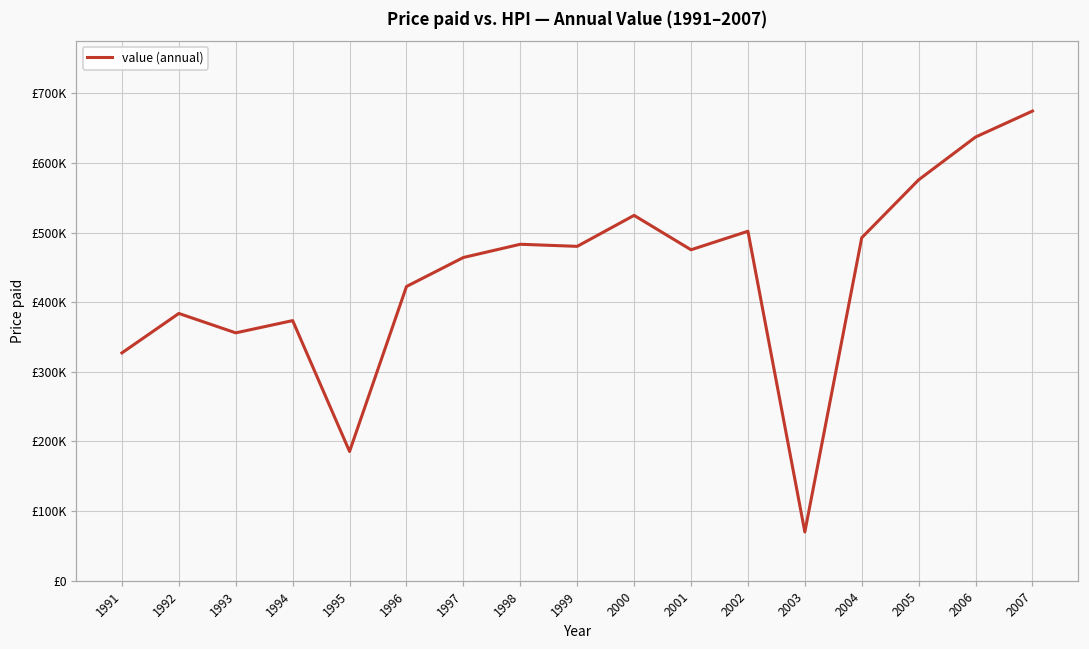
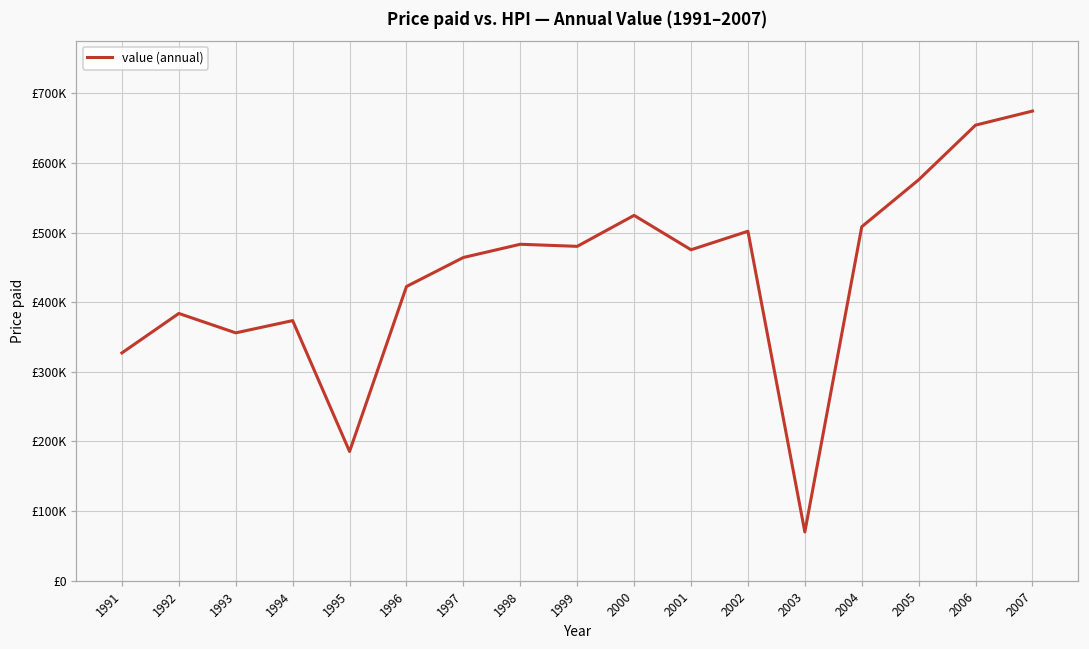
2004: £490000 -> £510000
2006: £640000 -> £650000
